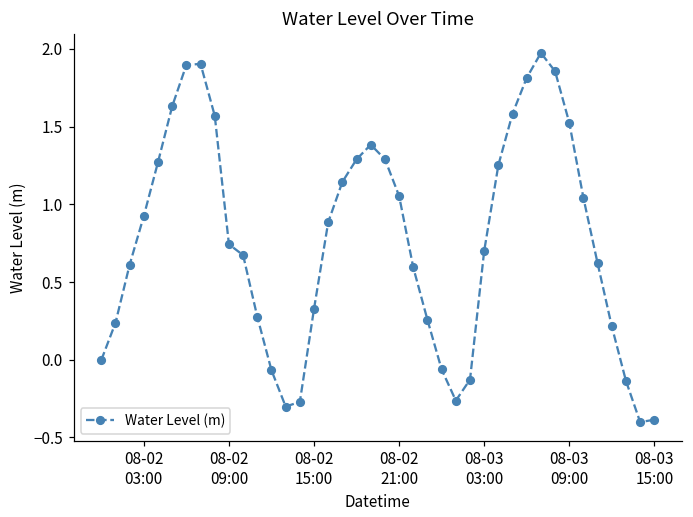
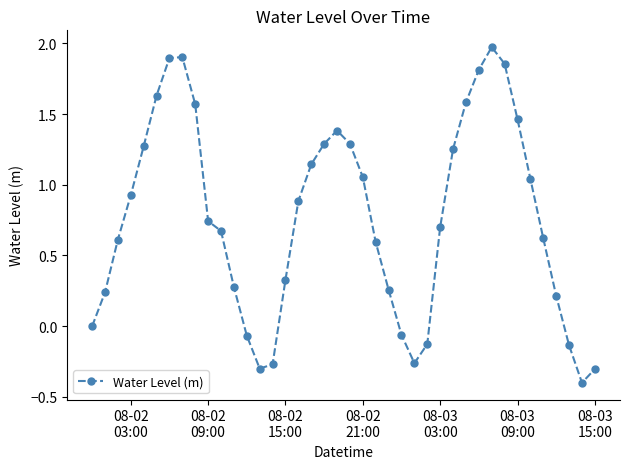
08-03 09:00: 1.53 -> 1.46
08-03 15:00: -0.39 -> -0.30
